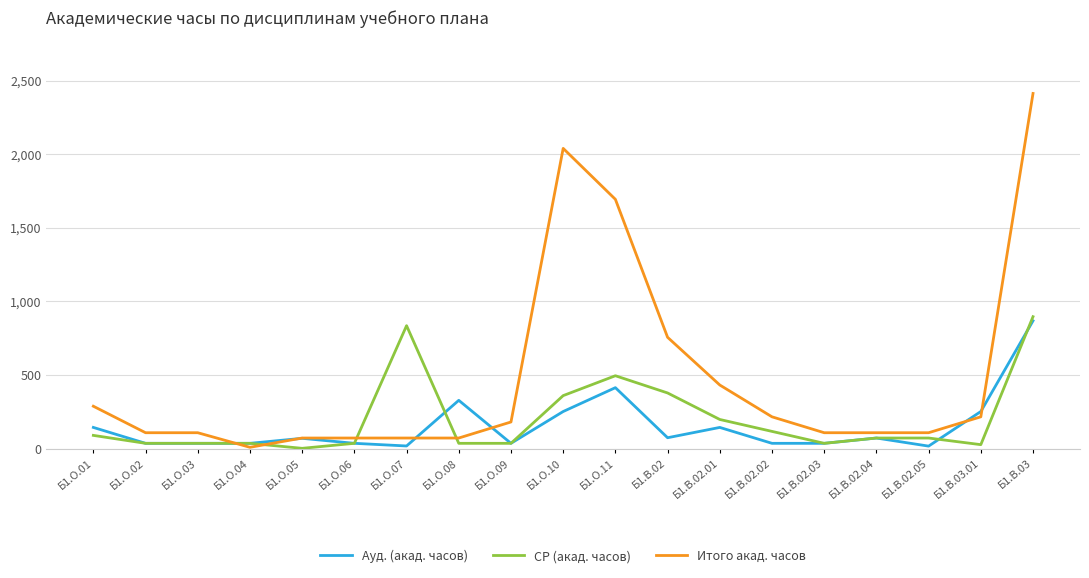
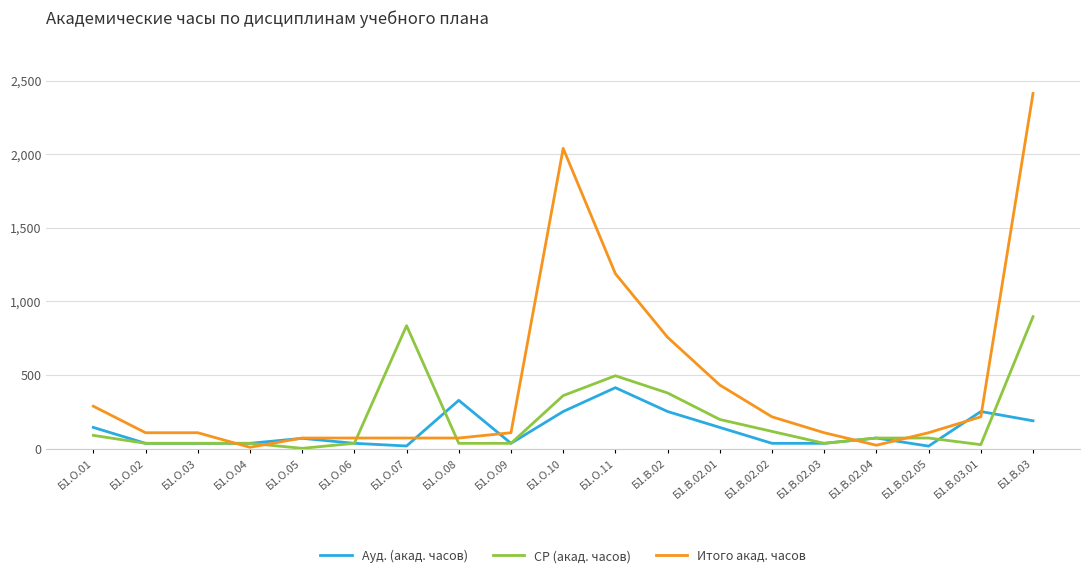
Итого акад. часов, Б1.О.09: 180 -> 110
Итого акад. часов, Б1.О.11: 1,690 -> 1,190
Ауд. (акад. часов), Б1.В.02: 70 -> 250
Итого акад. часов, Б1.В.02.04: 110 -> 20
Ауд. (акад. часов), Б1.В.03: 870 -> 190
